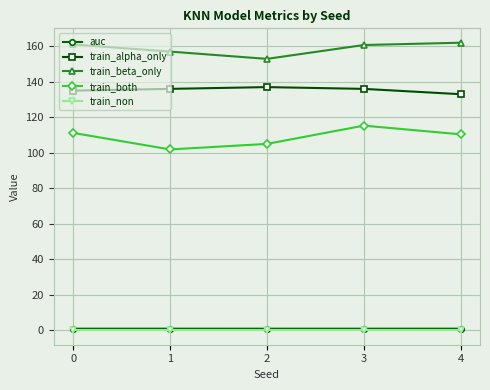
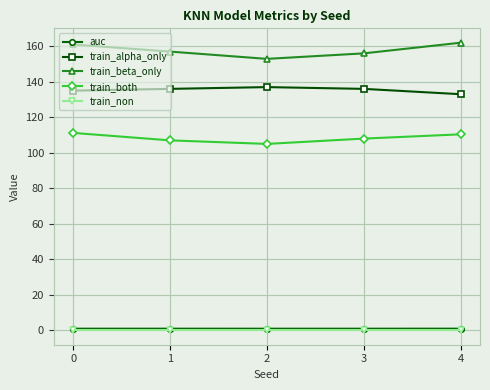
train_both, 1: 102 -> 107
train_beta_only, 3: 161 -> 156
train_both, 3: 115 -> 108
